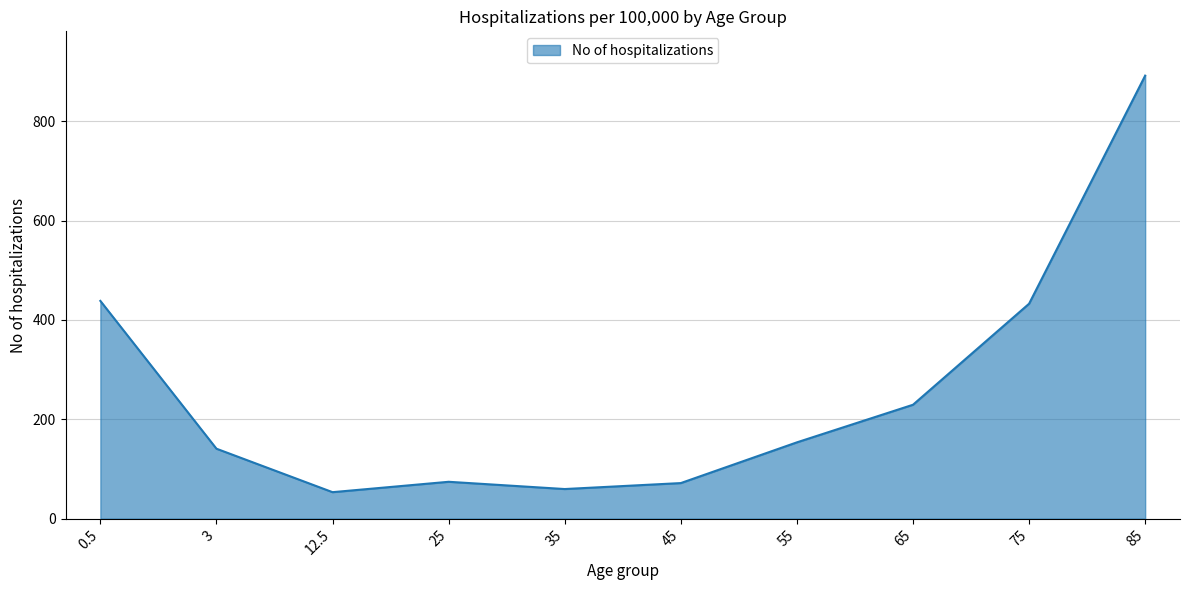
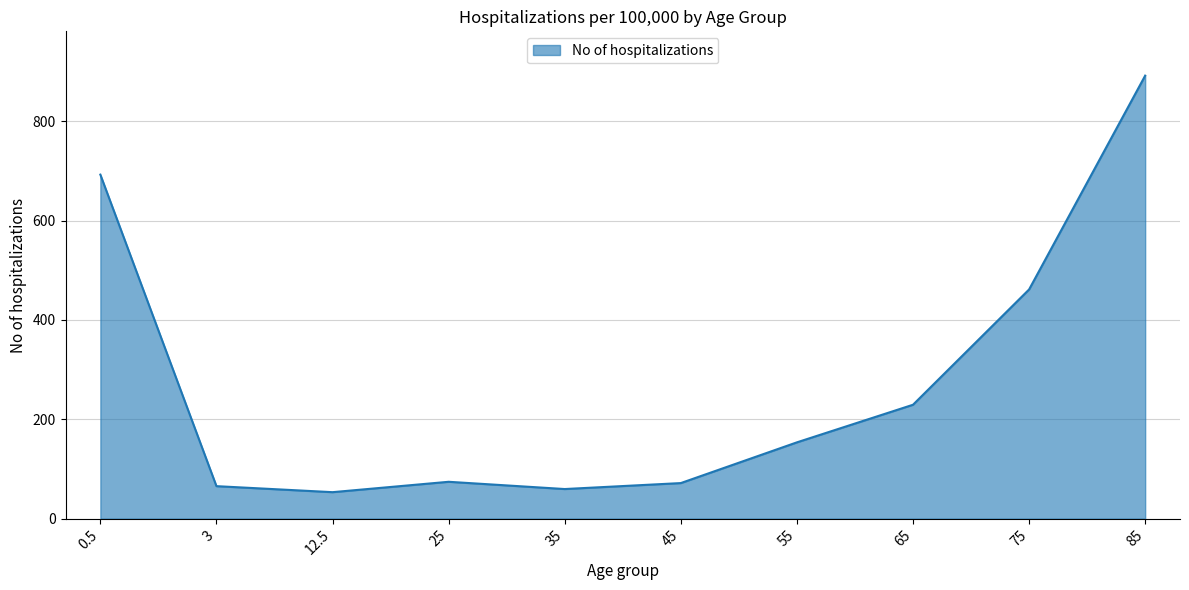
0.5: 440 -> 690
3: 140 -> 70
75: 430 -> 460
